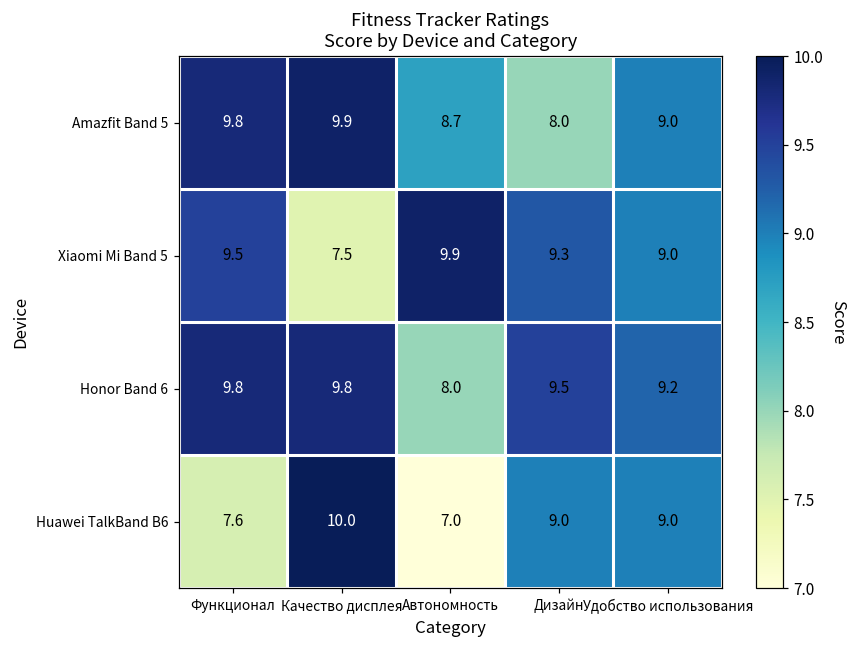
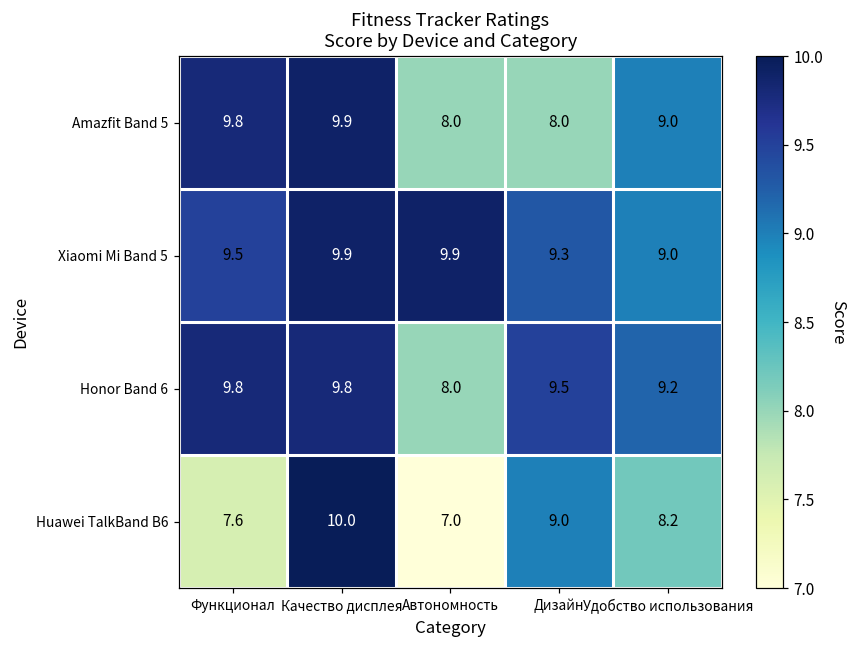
Amazfit Band 5, Автономность: 8.7 -> 8.0
Xiaomi Mi Band 5, Качество дисплея: 7.5 -> 9.9
Huawei TalkBand B6, Удобство использования: 9.0 -> 8.2
